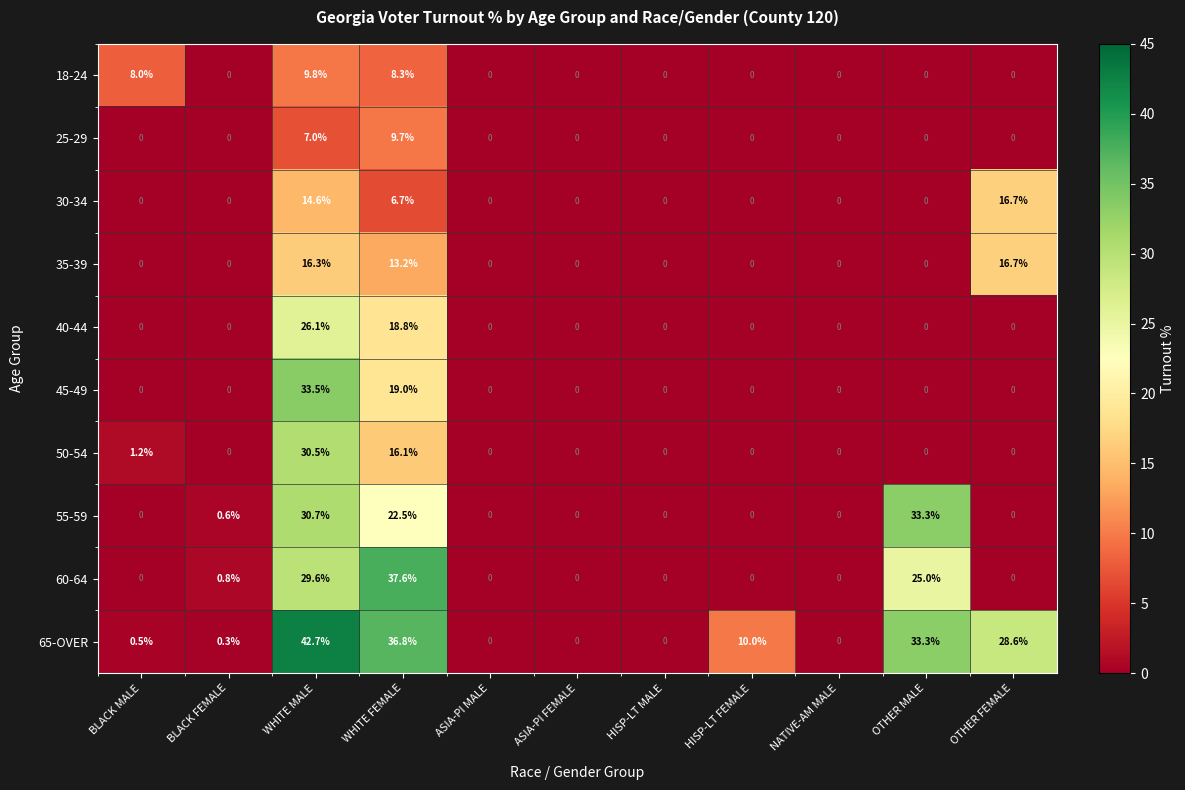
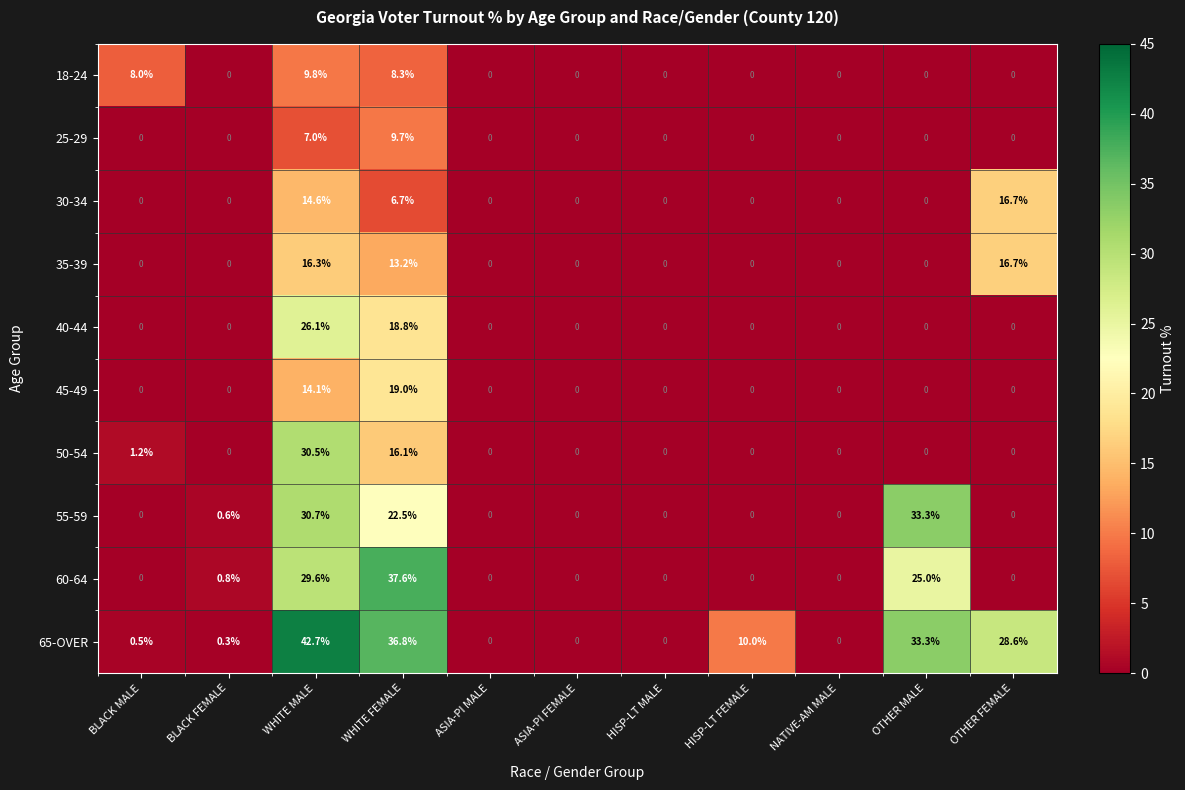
45-49, WHITE MALE: 33.5% -> 14.1%
